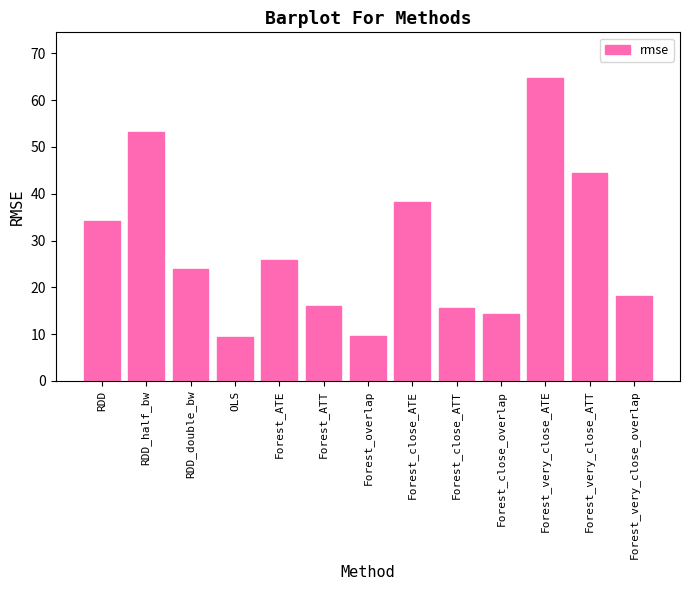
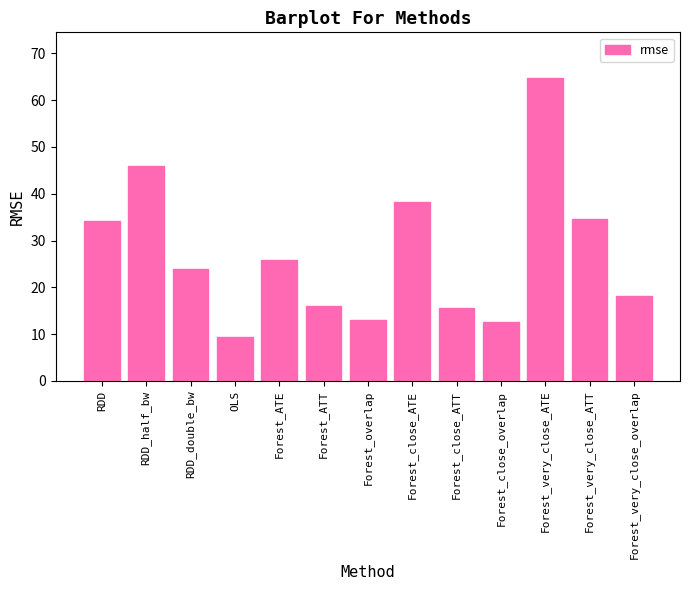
RDD_half_bw: 53 -> 46
Forest_overlap: 10 -> 13
Forest_close_overlap: 14 -> 13
Forest_very_close_ATT: 44 -> 35
